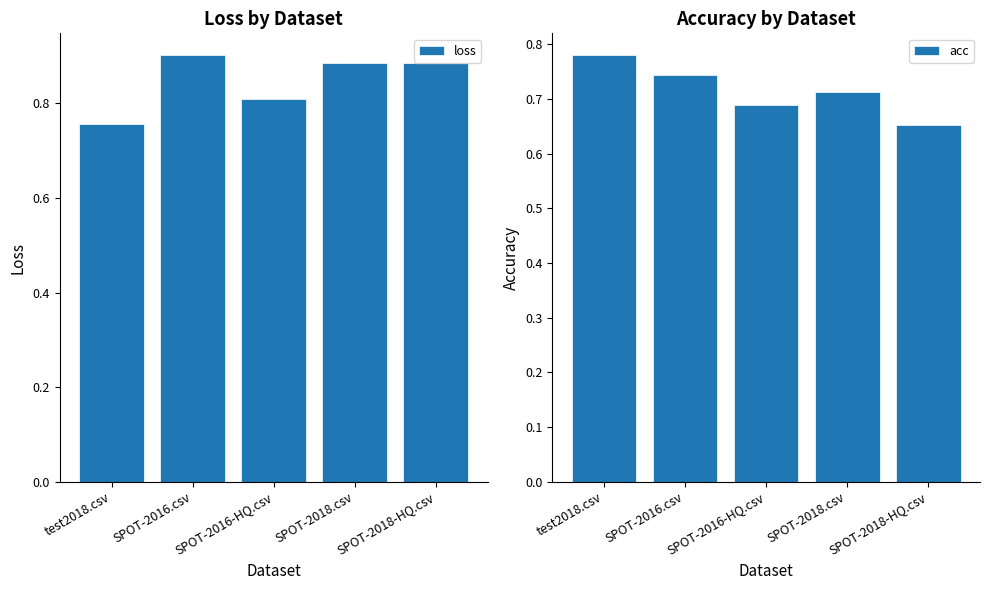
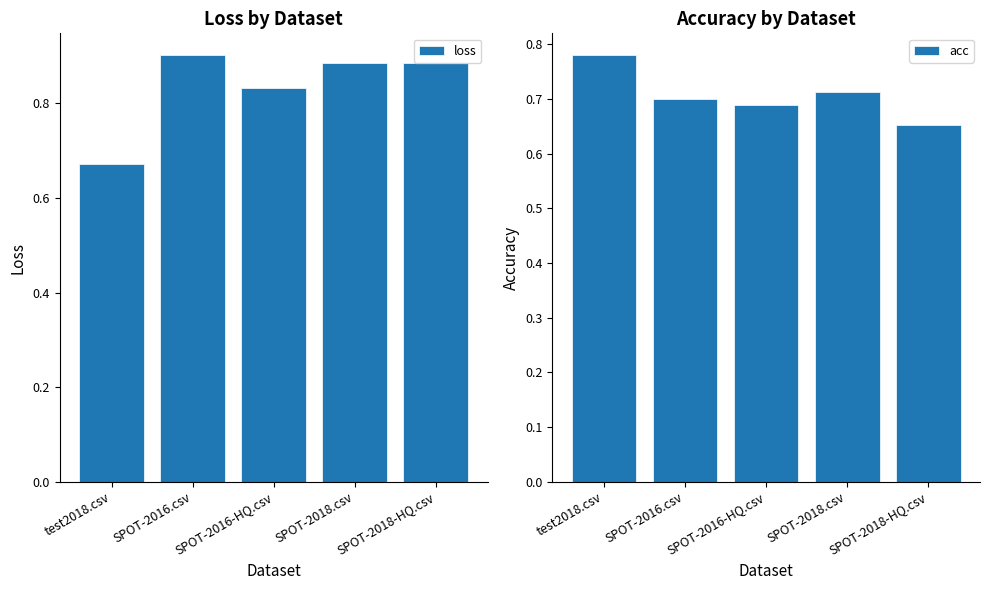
Loss by Dataset, test2018.csv: 0.76 -> 0.67
Loss by Dataset, SPOT-2016-HQ.csv: 0.81 -> 0.83
Accuracy by Dataset, SPOT-2016.csv: 0.74 -> 0.70
